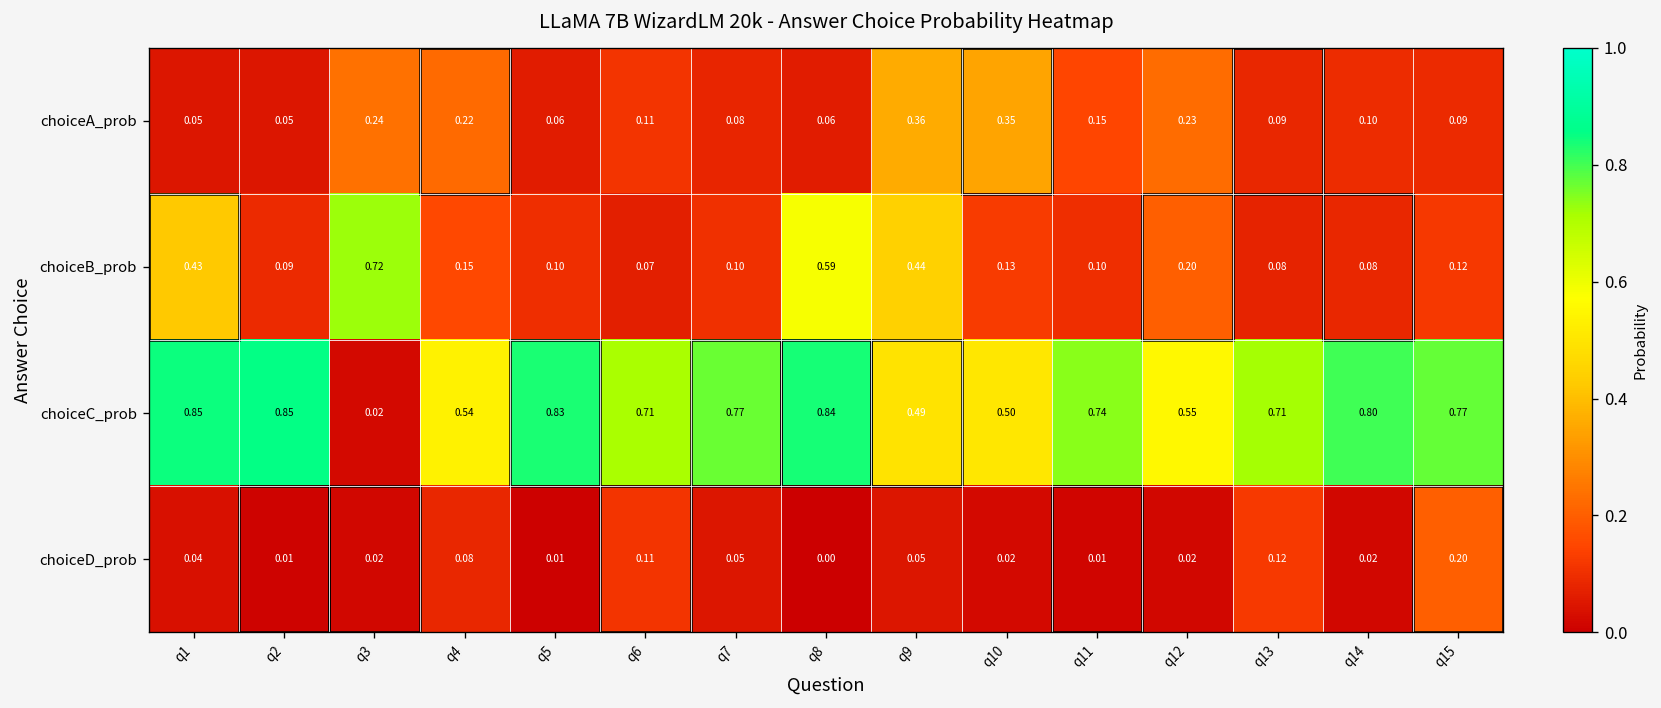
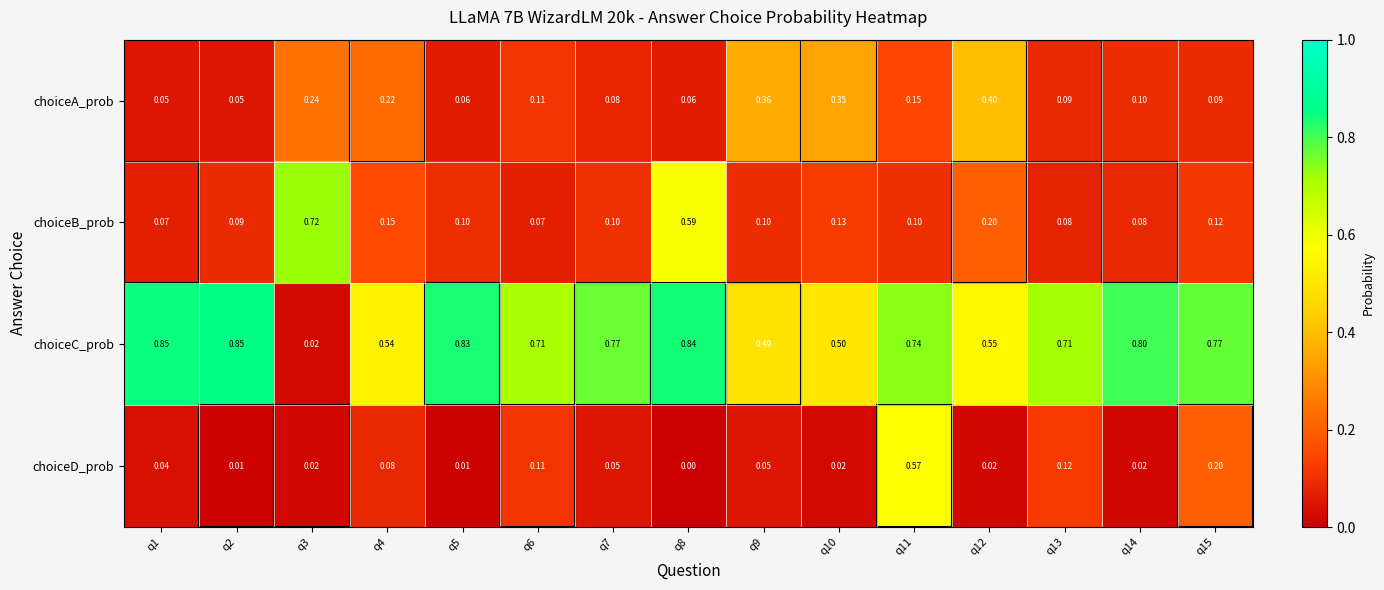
choiceA_prob, q12: 0.23 -> 0.40
choiceB_prob, q1: 0.43 -> 0.07
choiceB_prob, q9: 0.44 -> 0.10
choiceD_prob, q11: 0.01 -> 0.57
